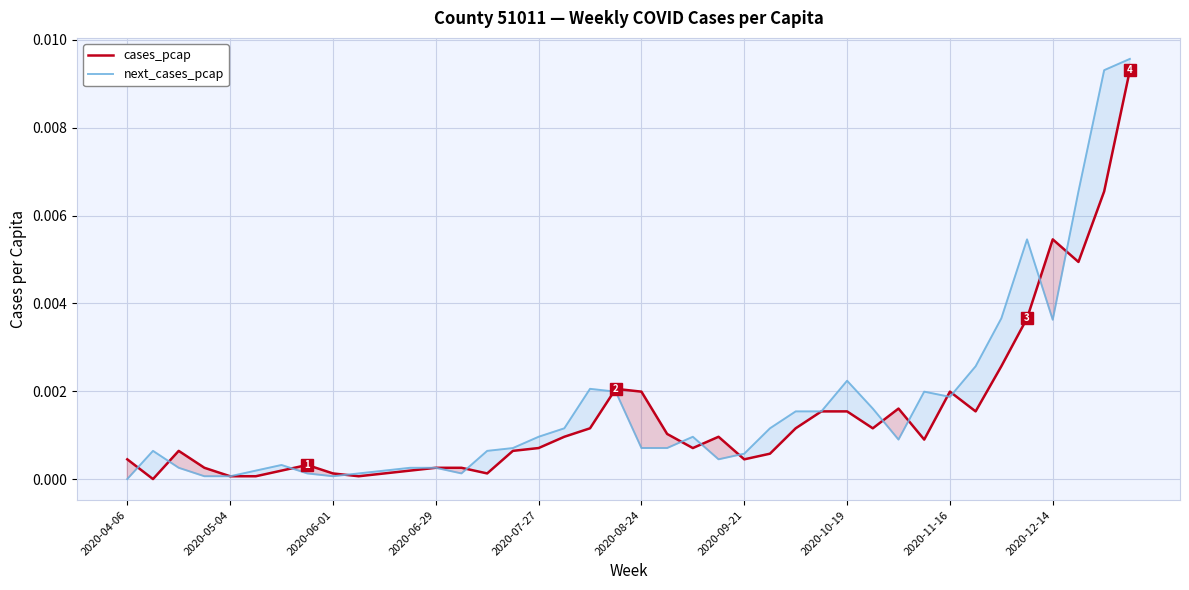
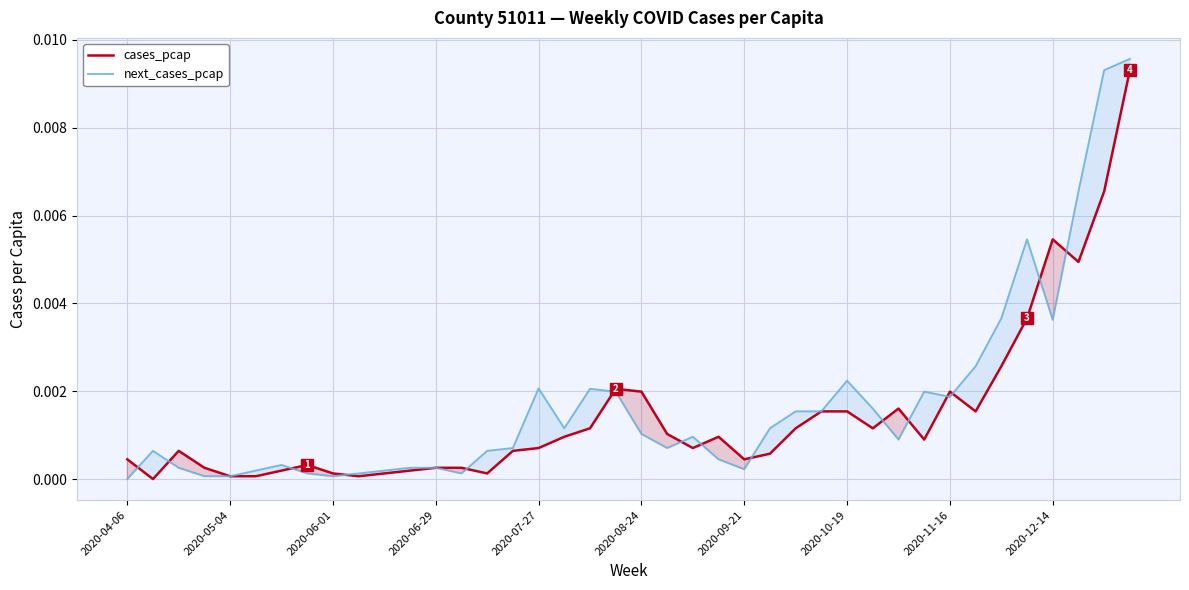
next_cases_pcap, 2020-07-27: 0.0010 -> 0.0021
next_cases_pcap, 2020-08-24: 0.0007 -> 0.0010
next_cases_pcap, 2020-09-21: 0.0006 -> 0.0002
